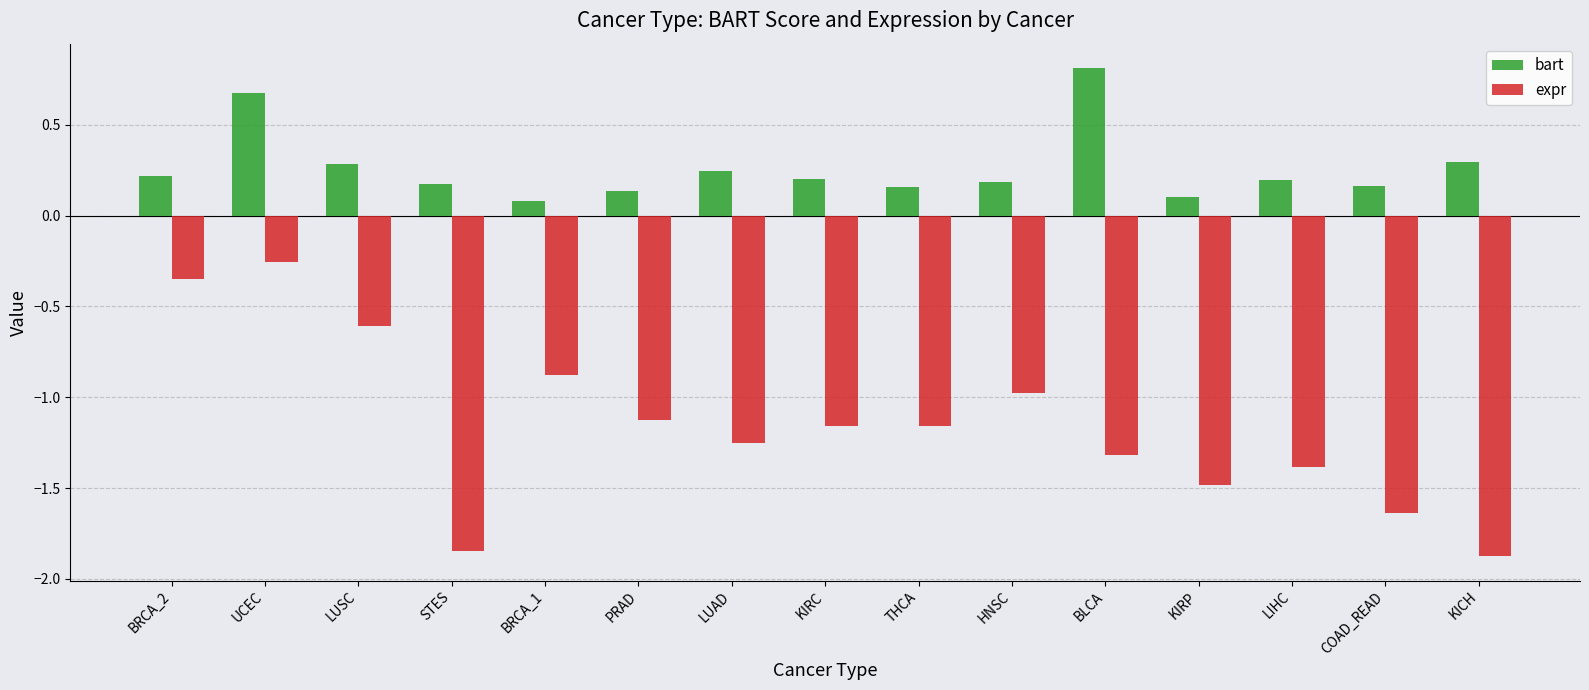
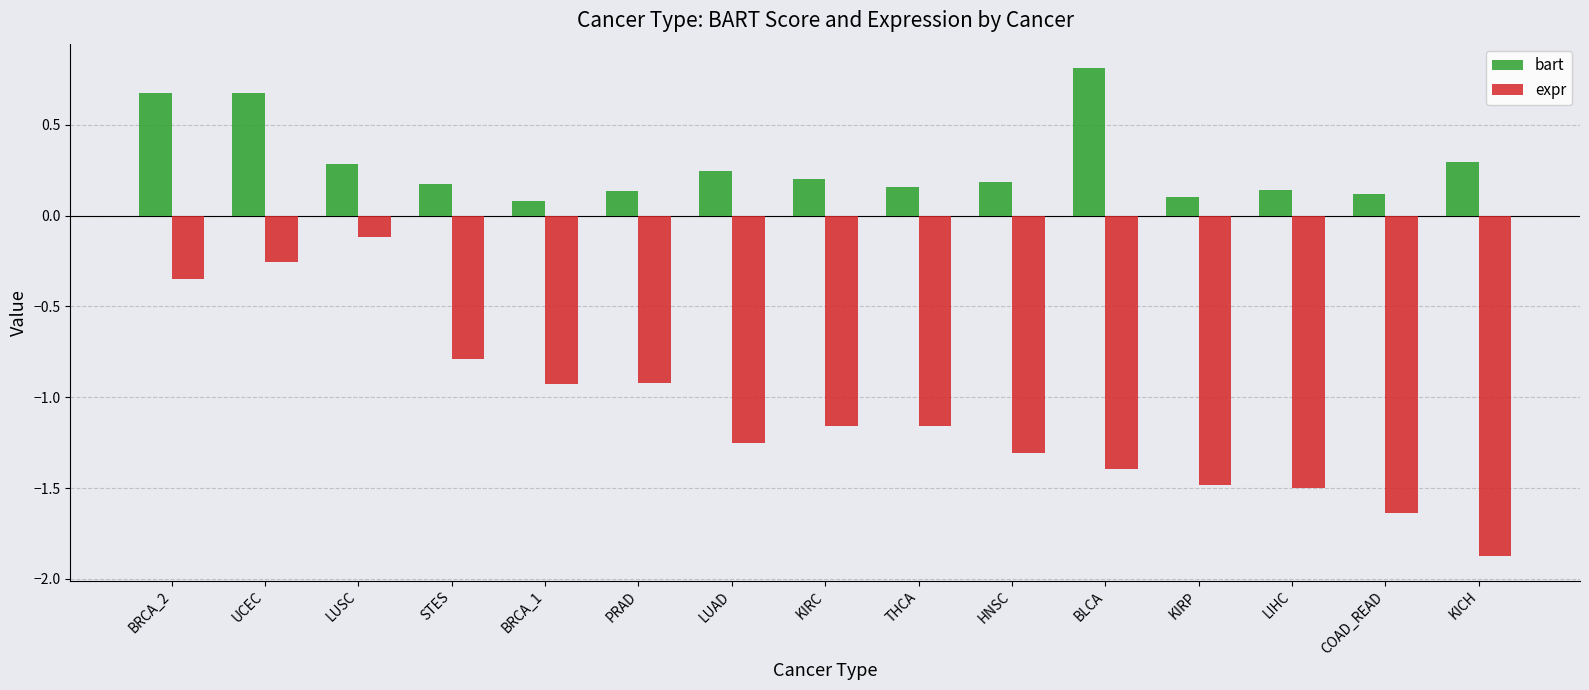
bart, BRCA_2: 0.22 -> 0.67
expr, LUSC: -0.61 -> -0.12
expr, STES: -1.85 -> -0.79
expr, BRCA_1: -0.88 -> -0.93
expr, PRAD: -1.13 -> -0.92
expr, HNSC: -0.98 -> -1.31
expr, BLCA: -1.32 -> -1.39
bart, LIHC: 0.20 -> 0.14
expr, LIHC: -1.38 -> -1.50
bart, COAD_READ: 0.17 -> 0.12
